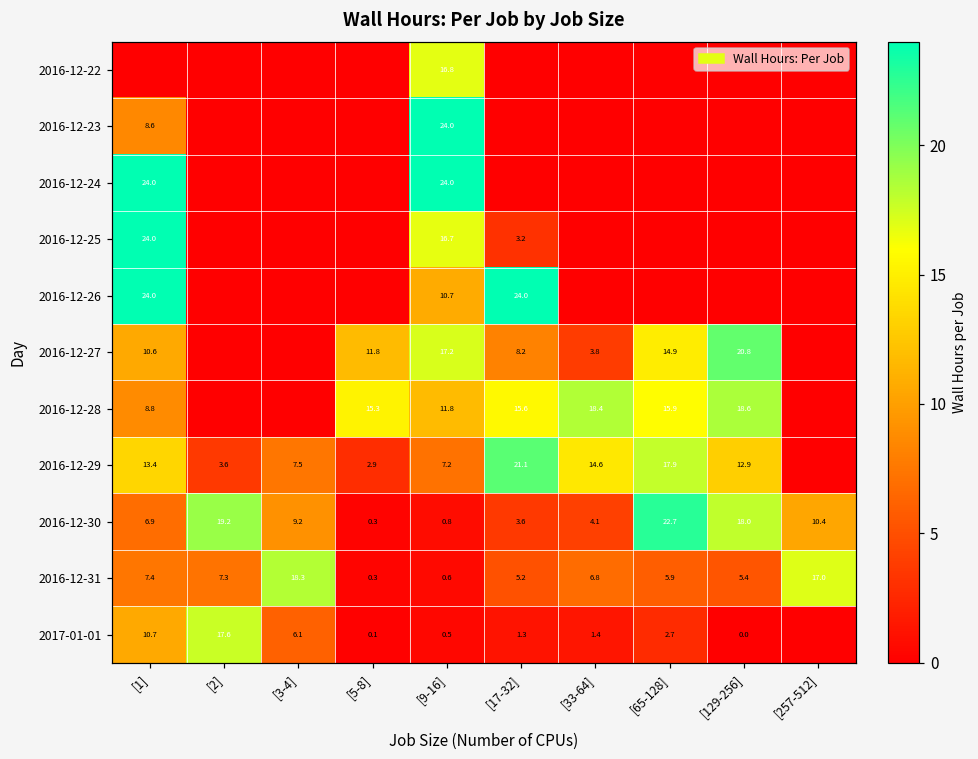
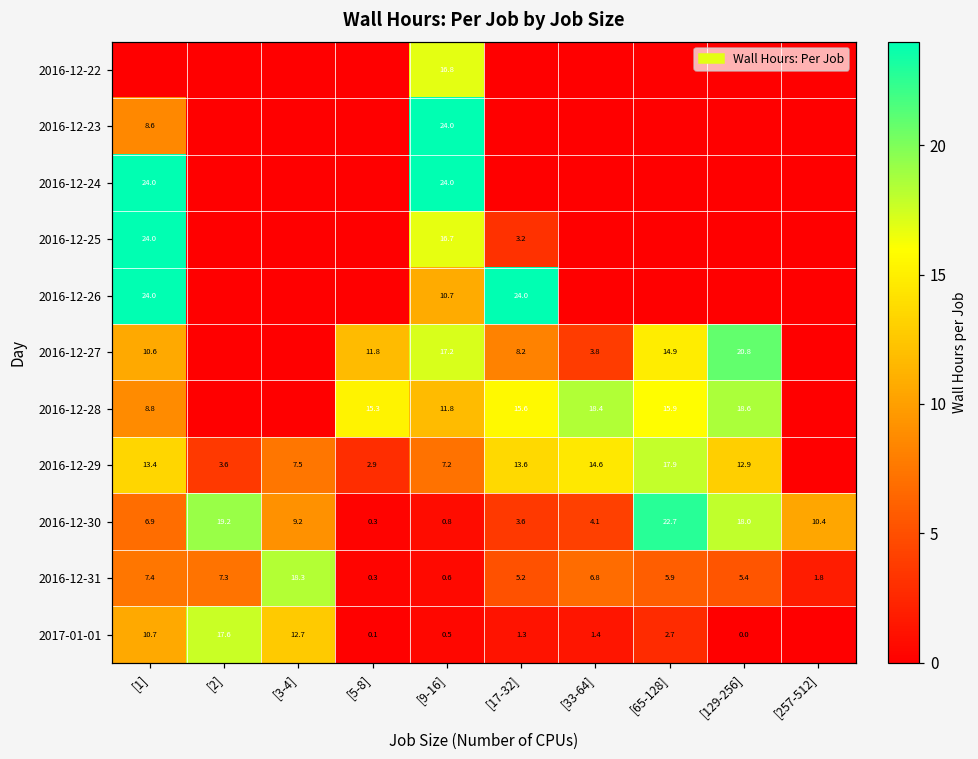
2016-12-29, [17-32]: 21.1 -> 13.6
2016-12-31, [257-512]: 17.0 -> 1.8
2017-01-01, [3-4]: 6.1 -> 12.7
